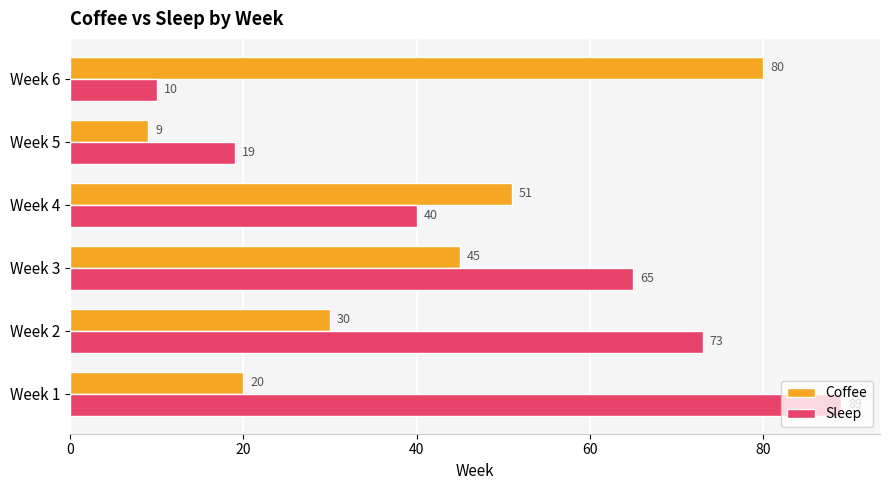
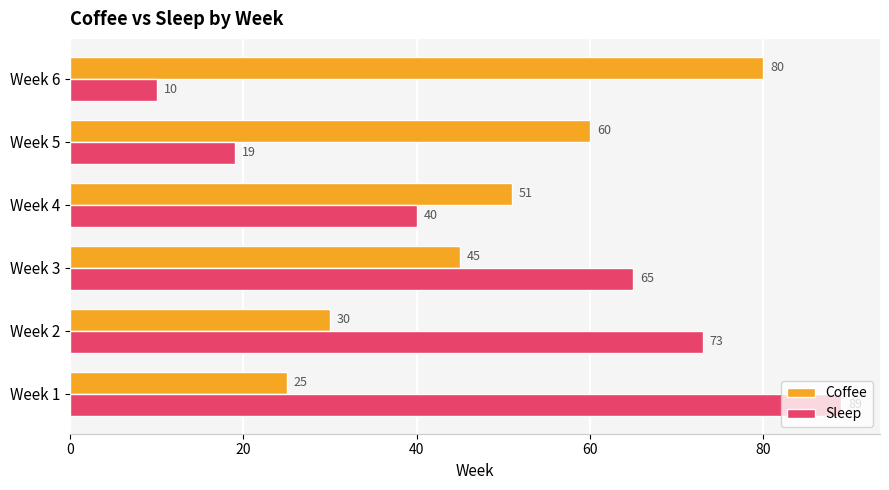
Coffee, Week 5: 9 -> 60
Coffee, Week 1: 20 -> 25
